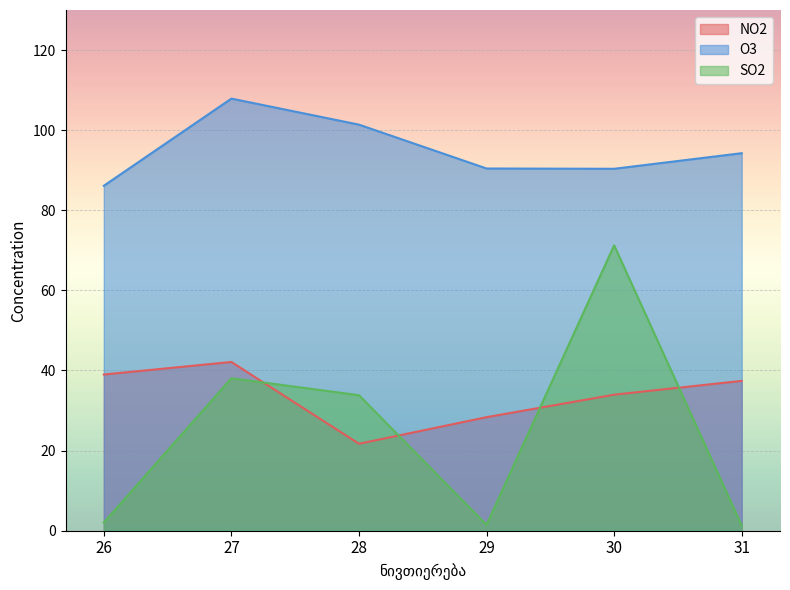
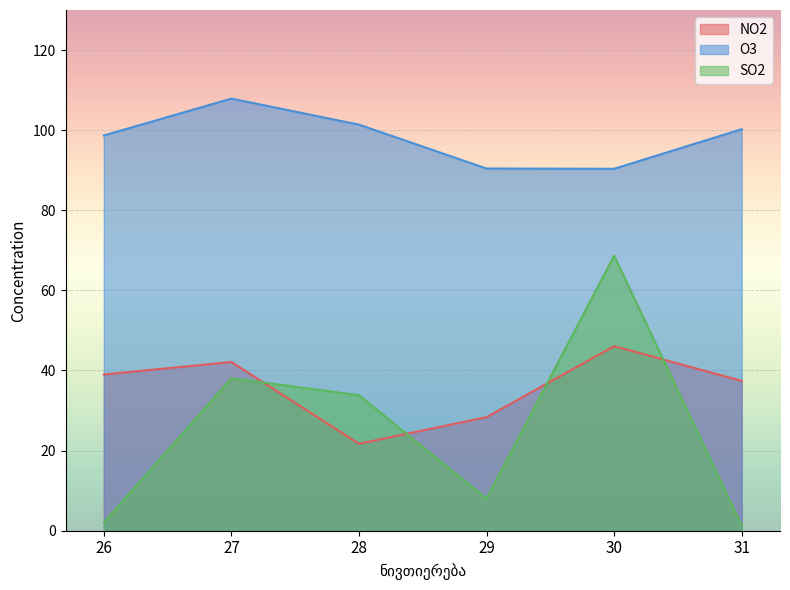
O3, 26: 86 -> 99
SO2, 29: 1 -> 8
NO2, 30: 34 -> 46
SO2, 30: 71 -> 69
O3, 31: 94 -> 100
